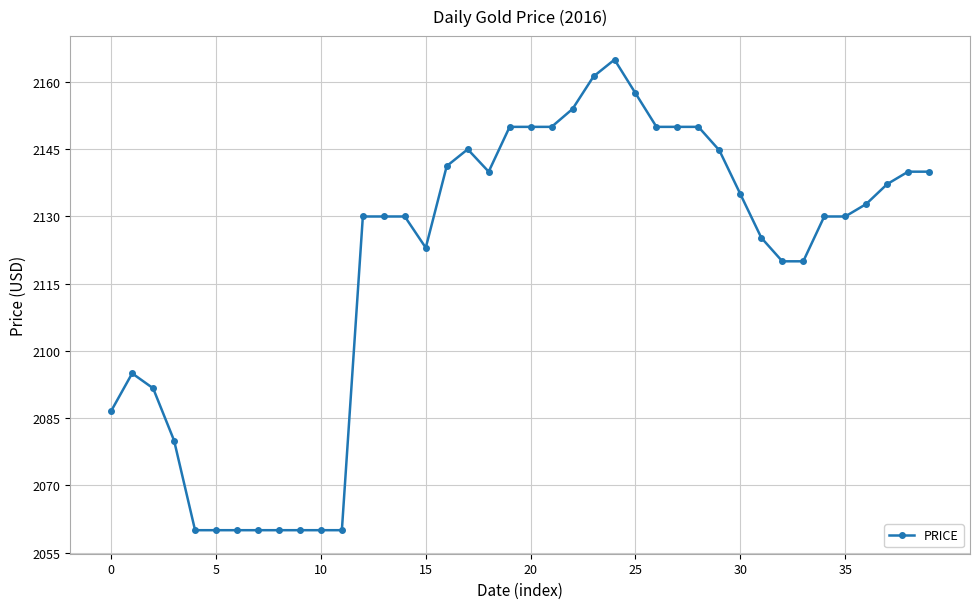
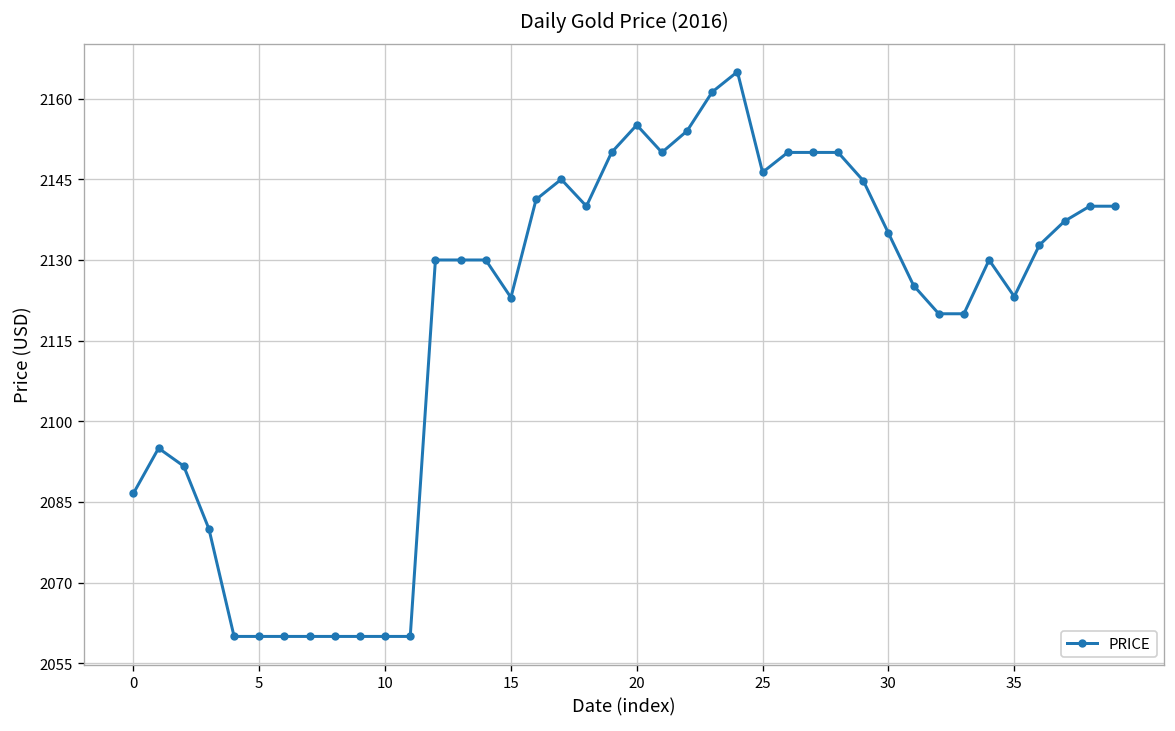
20: 2150 -> 2155
25: 2158 -> 2146
35: 2130 -> 2123
